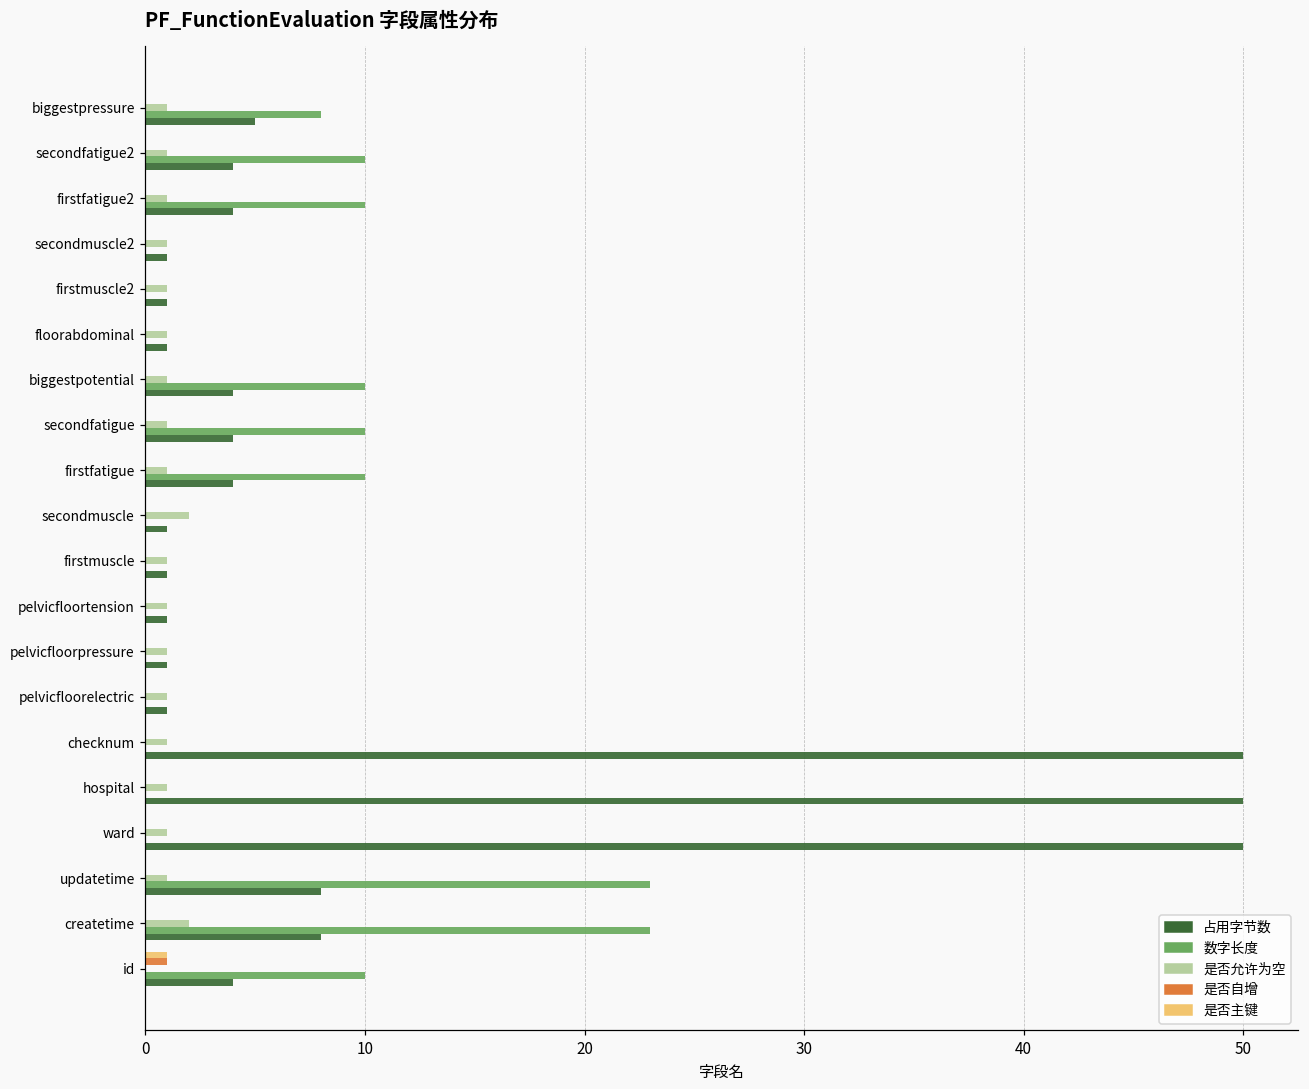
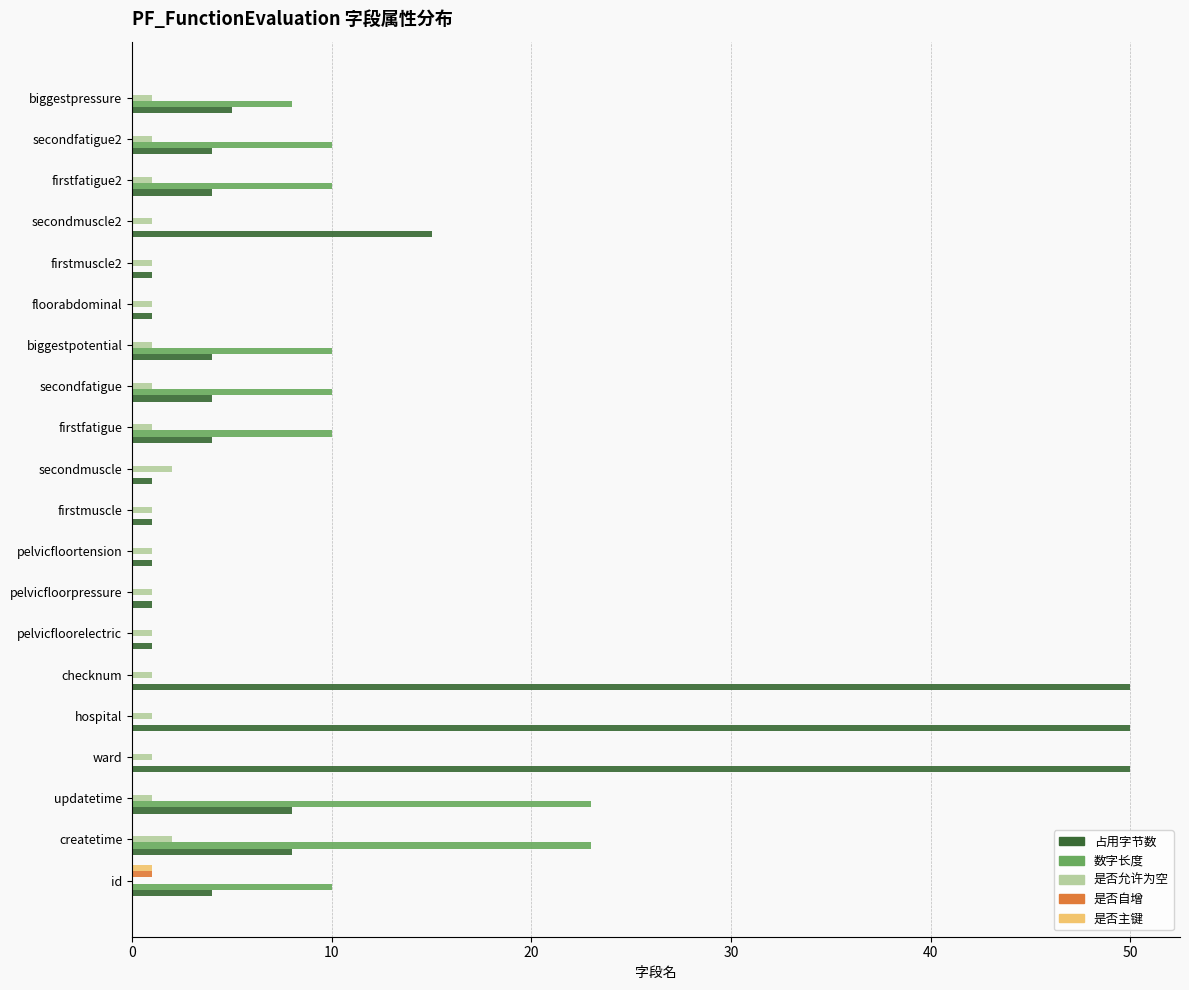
占用字节数, secondmuscle2: 1 -> 15
